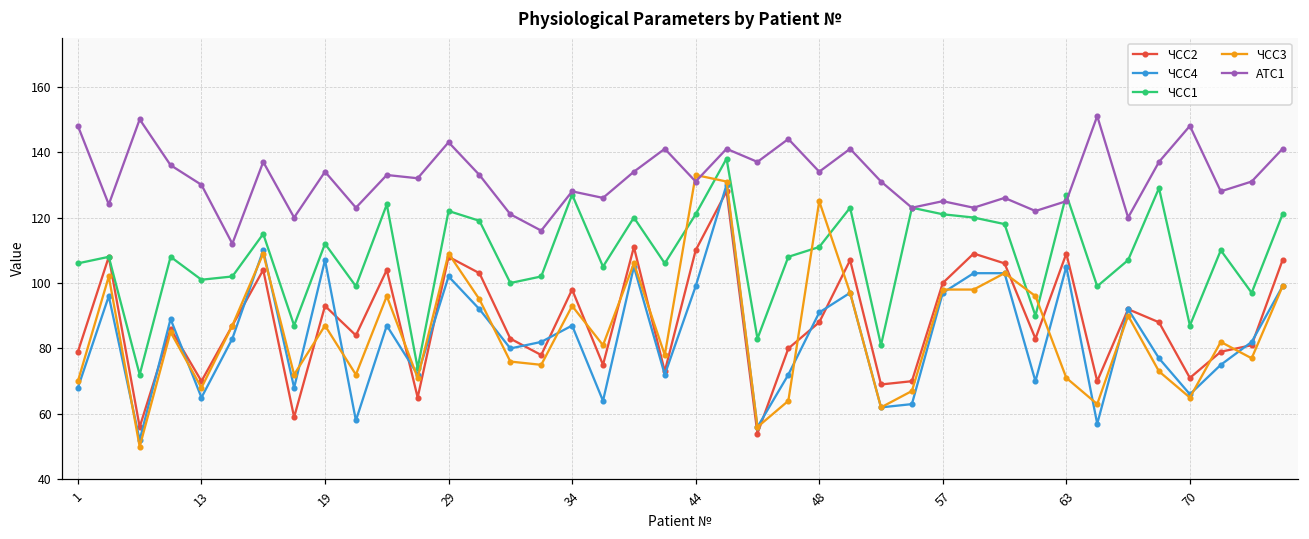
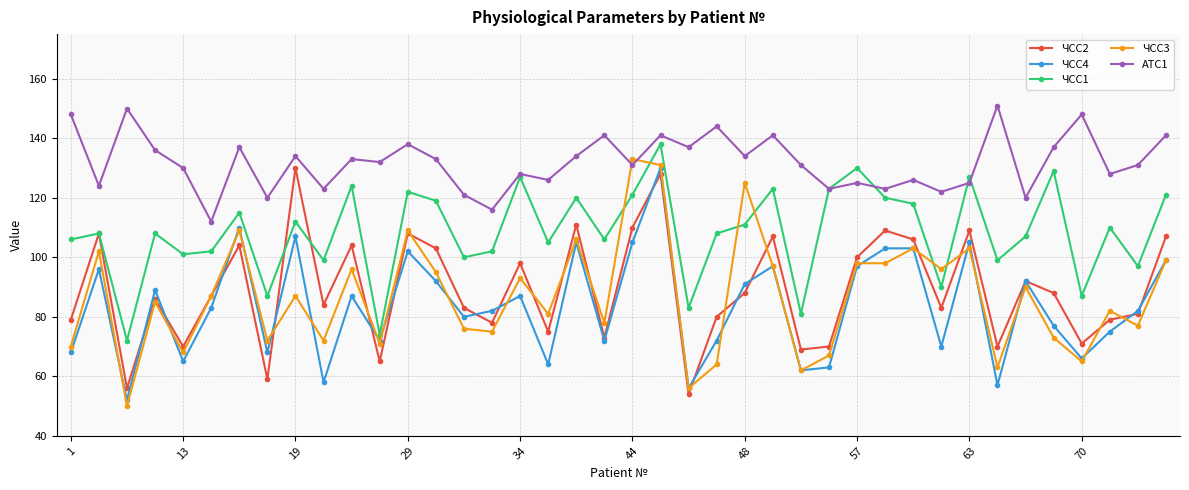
ЧСС2, 19: 93 -> 130
АТС1, 29: 143 -> 138
ЧСС4, 44: 99 -> 105
ЧСС1, 57: 121 -> 130
ЧСС3, 63: 71 -> 103
